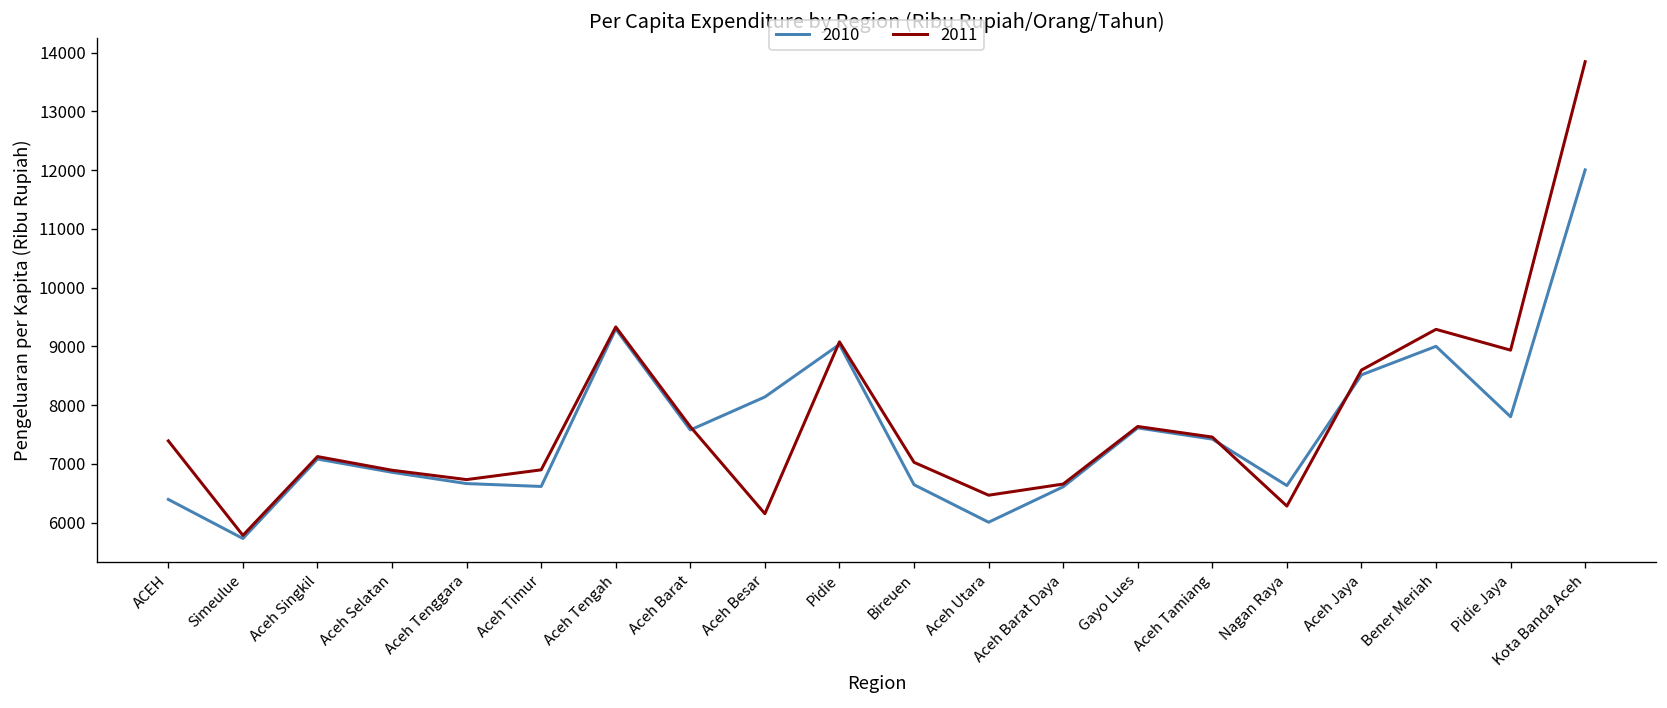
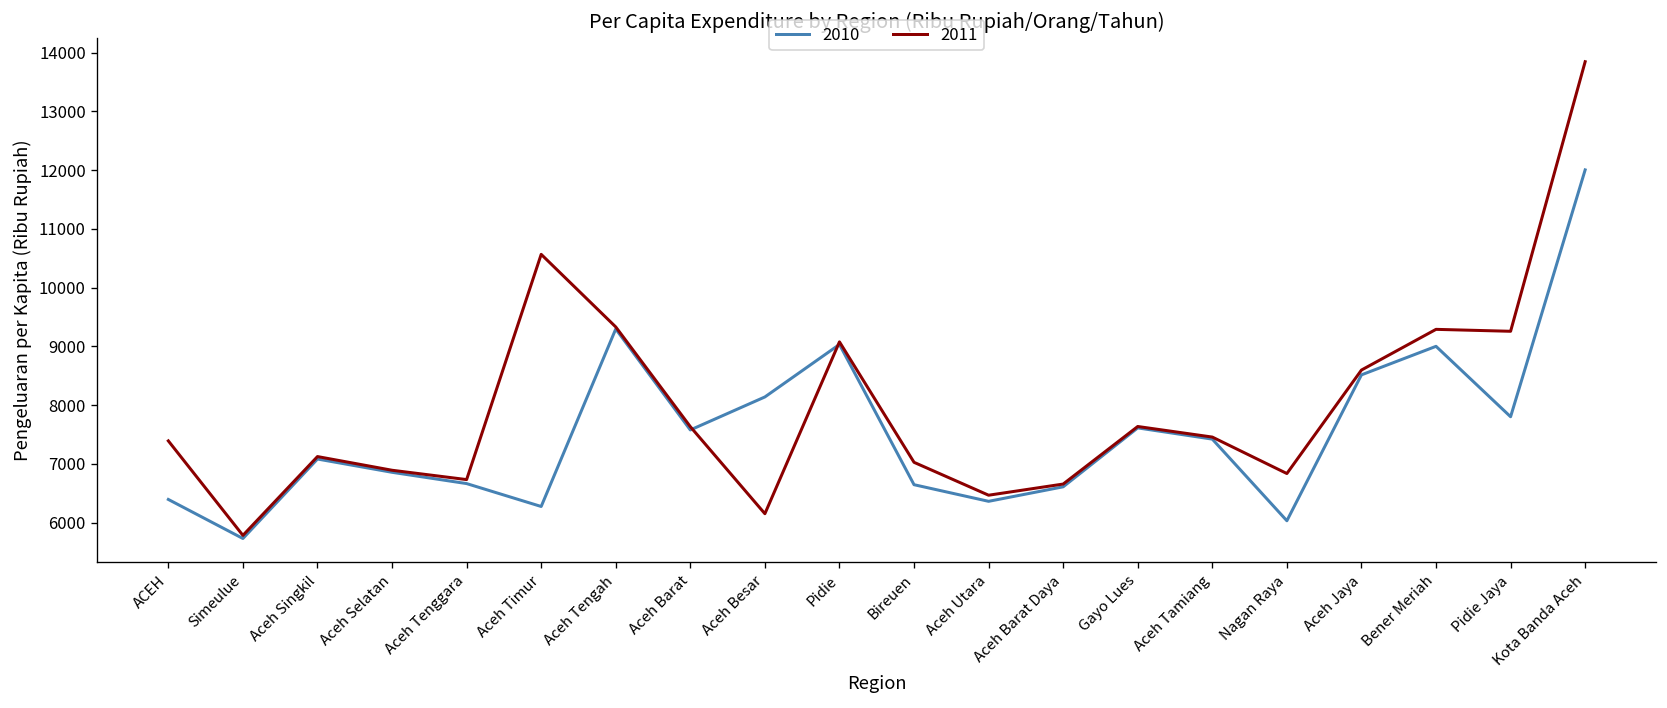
2010, Aceh Timur: 6600 -> 6300
2011, Aceh Timur: 6900 -> 10600
2010, Aceh Utara: 6000 -> 6400
2010, Nagan Raya: 6600 -> 6000
2011, Nagan Raya: 6300 -> 6800
2011, Pidie Jaya: 8900 -> 9300
